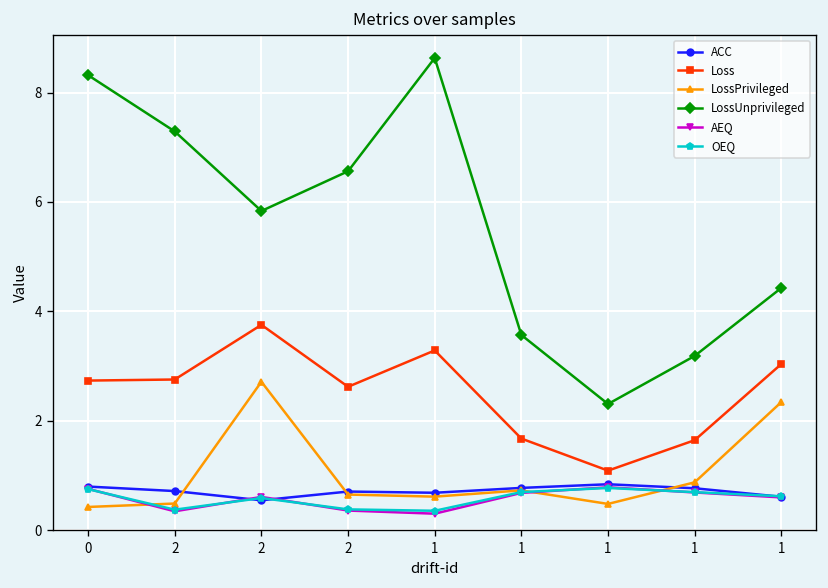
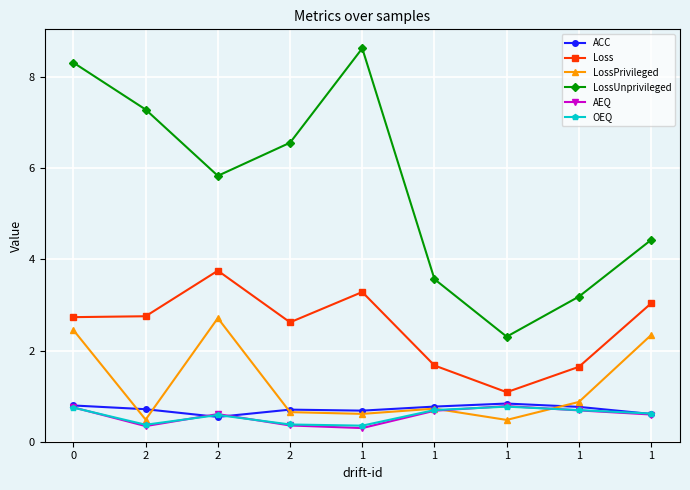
LossPrivileged, 0: 0.4 -> 2.5
